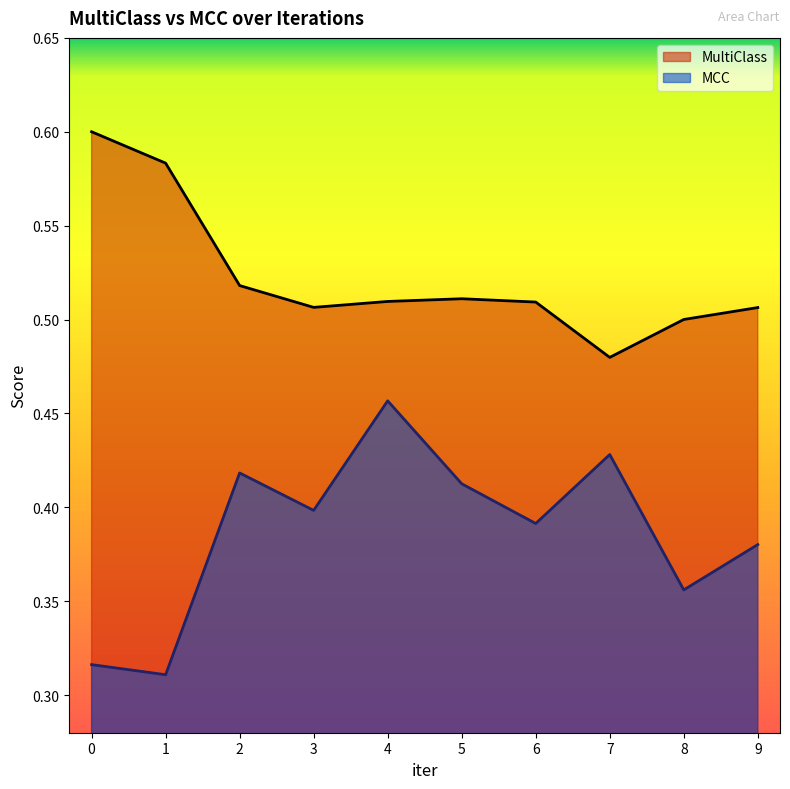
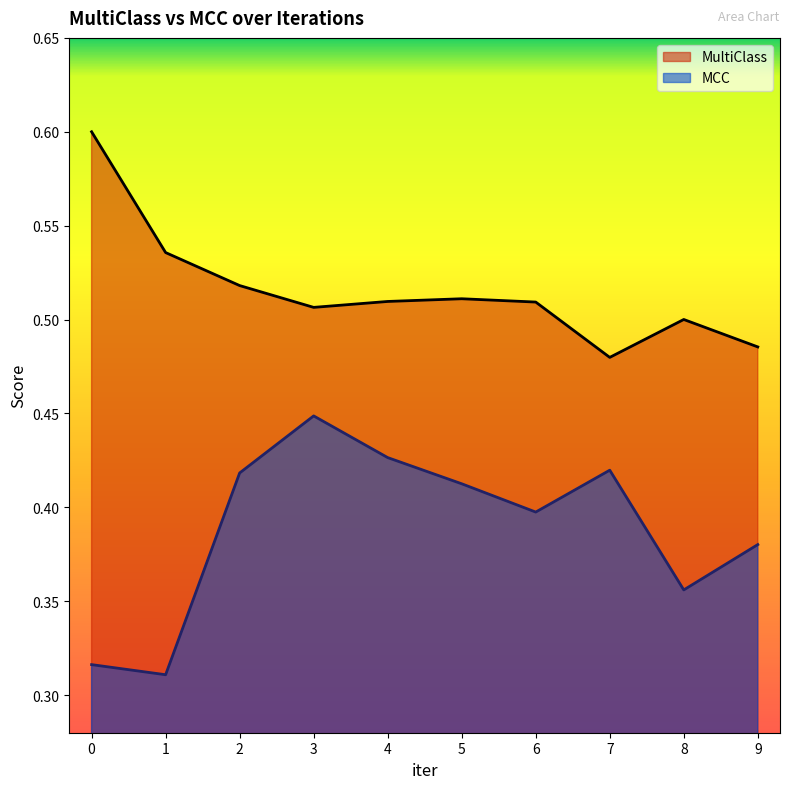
MultiClass, 1: 0.583 -> 0.536
MCC, 3: 0.398 -> 0.449
MCC, 4: 0.457 -> 0.427
MCC, 6: 0.391 -> 0.397
MCC, 7: 0.428 -> 0.420
MultiClass, 9: 0.506 -> 0.485
